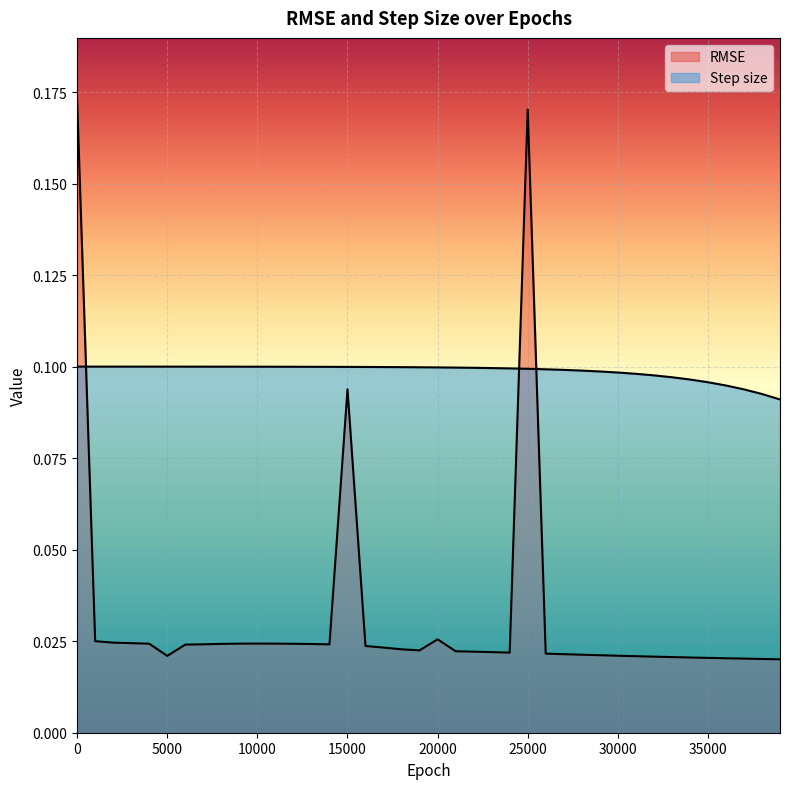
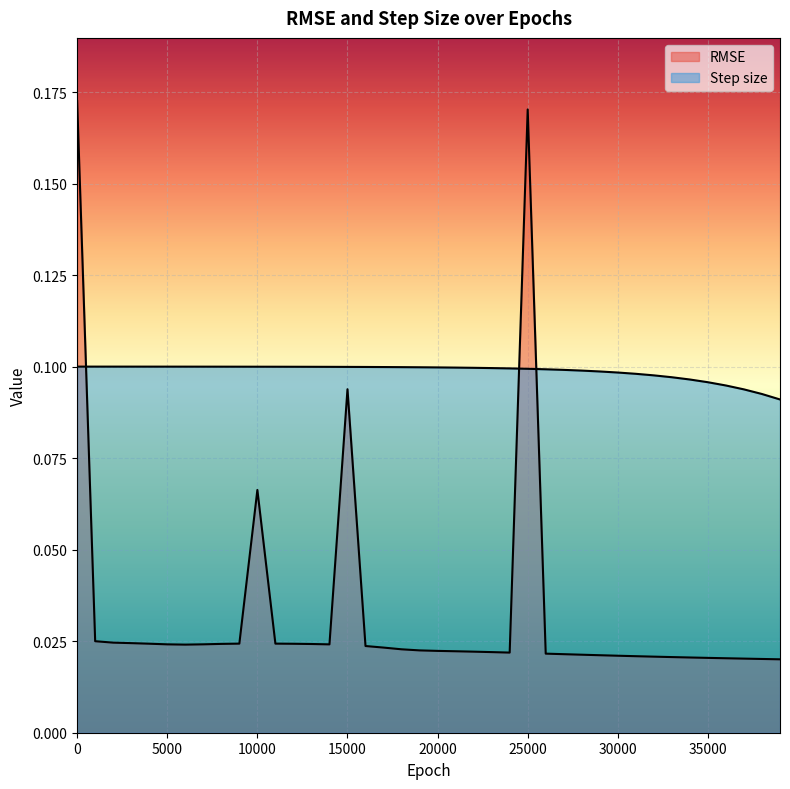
RMSE, 5000: 0.021 -> 0.024
RMSE, 10000: 0.024 -> 0.066
RMSE, 20000: 0.026 -> 0.022
